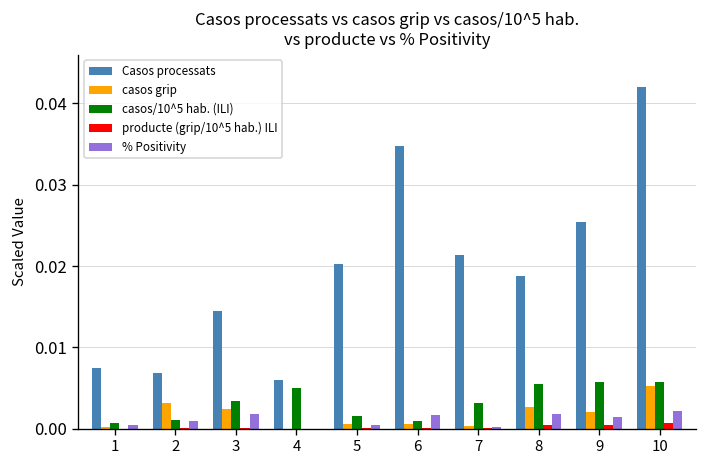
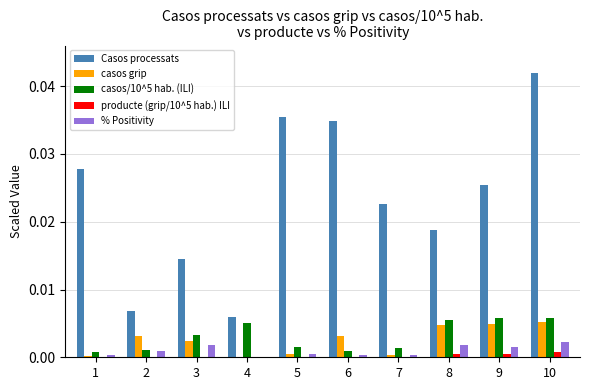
Casos processats, 1: 0.008 -> 0.028
Casos processats, 5: 0.020 -> 0.036
casos grip, 6: 0.001 -> 0.003
% Positivity, 6: 0.002 -> 0.000
Casos processats, 7: 0.021 -> 0.023
casos/10^5 hab. (ILI), 7: 0.003 -> 0.001
casos grip, 8: 0.003 -> 0.005
casos grip, 9: 0.002 -> 0.005
